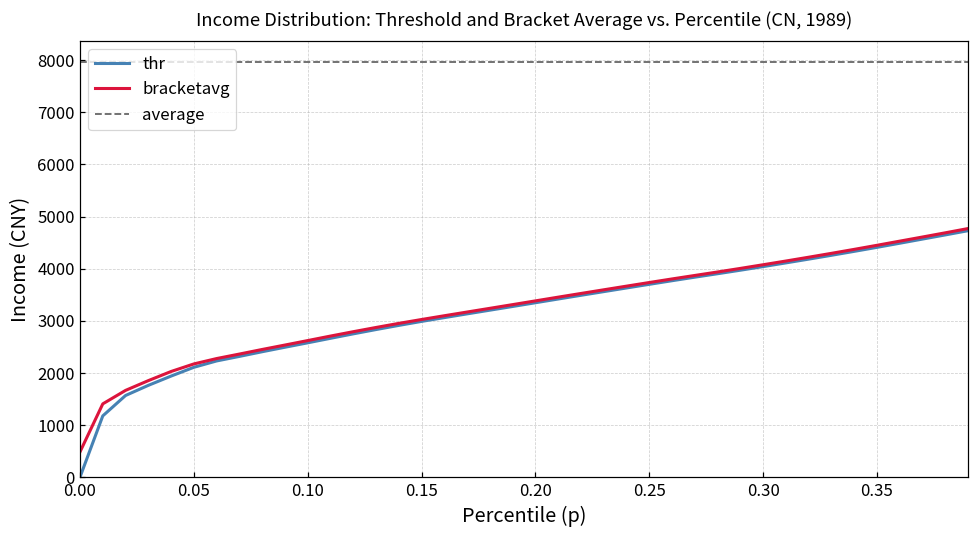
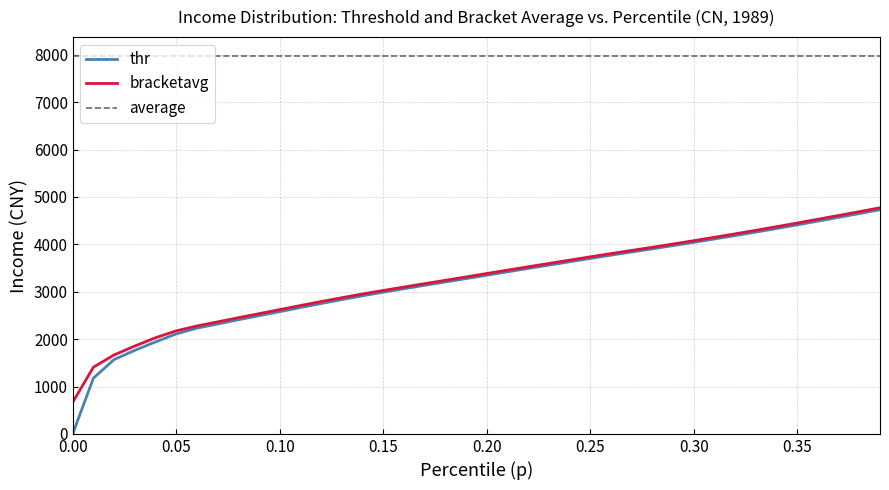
bracketavg, 0.00: 500 -> 700
